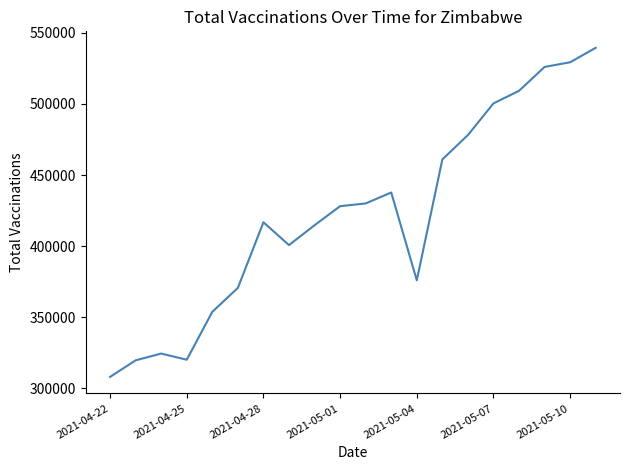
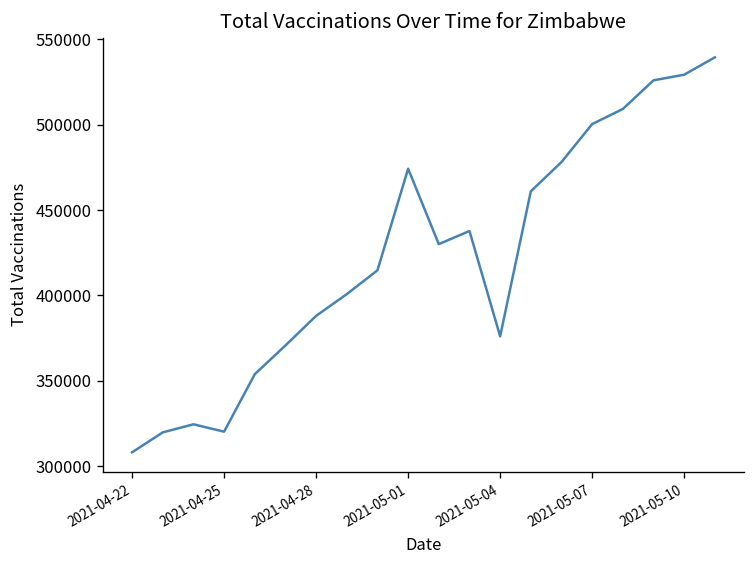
2021-04-28: 417000 -> 388000
2021-05-01: 428000 -> 474000
